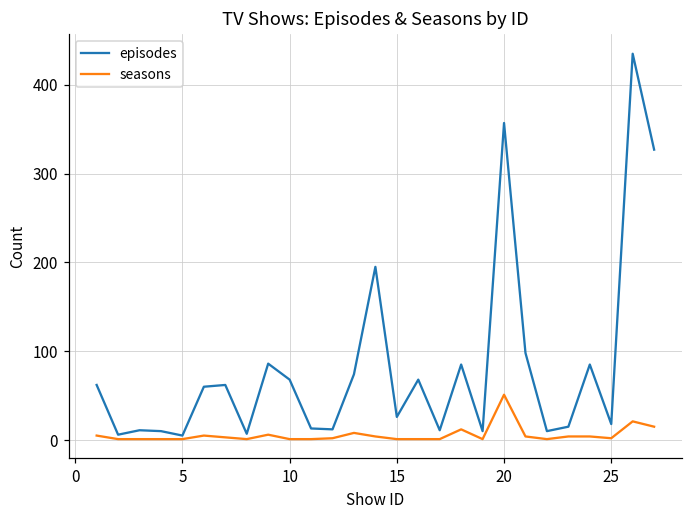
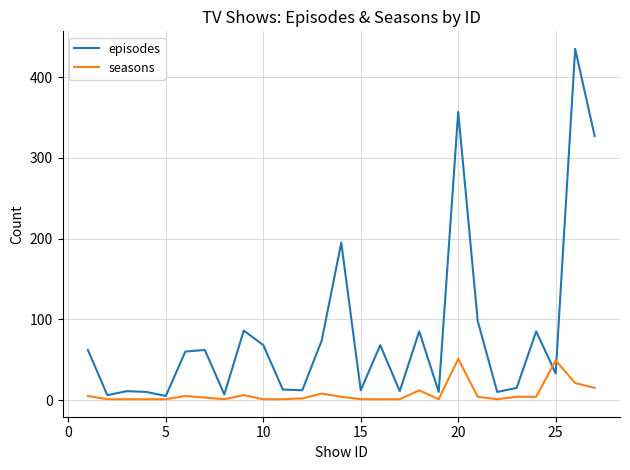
episodes, 15: 30 -> 10
episodes, 25: 20 -> 30
seasons, 25: 0 -> 50
